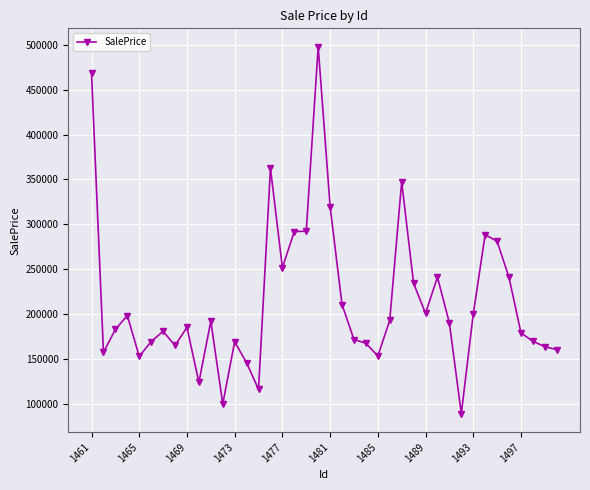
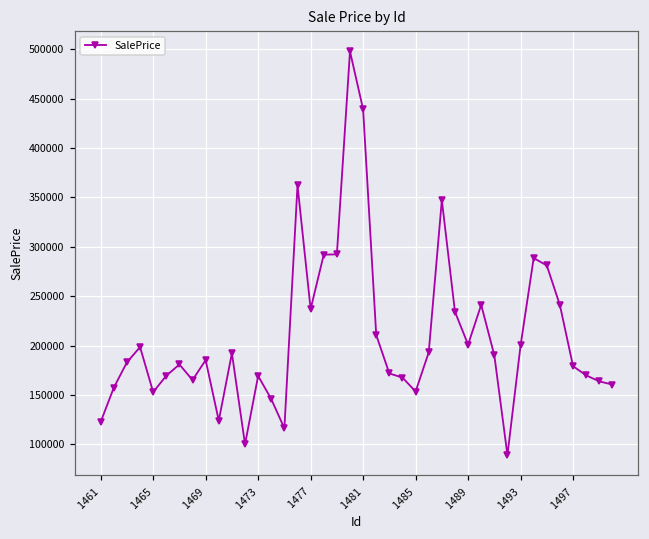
1461: 470000 -> 120000
1477: 250000 -> 240000
1481: 320000 -> 440000
